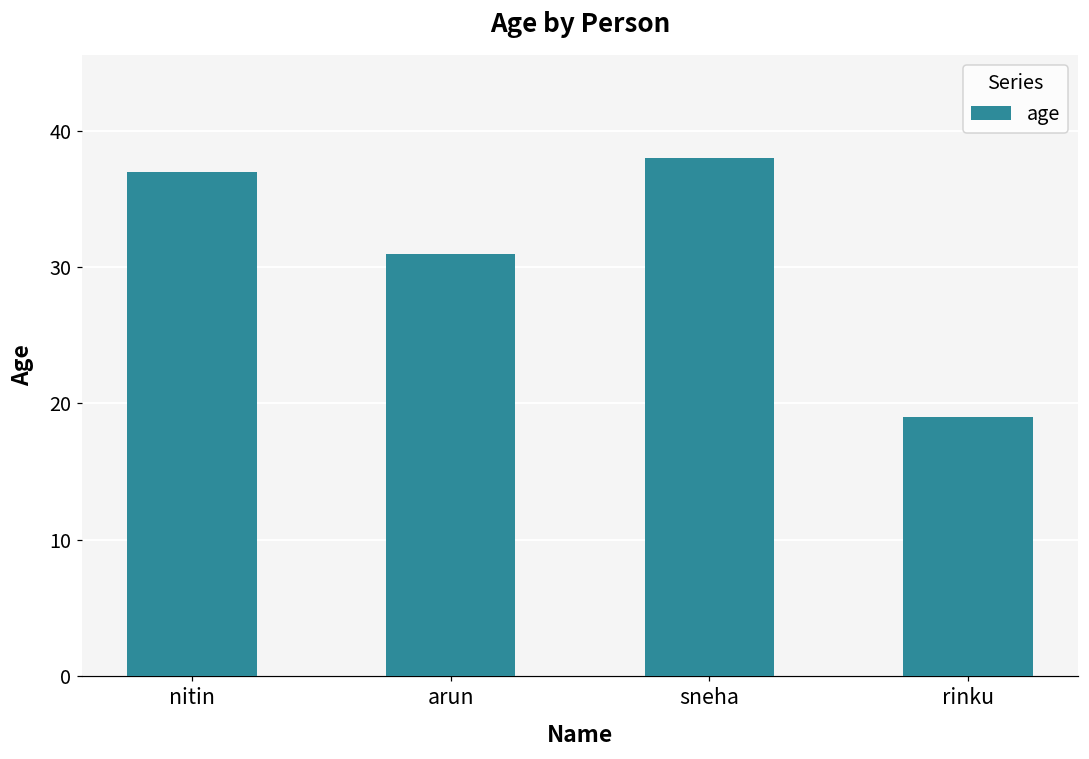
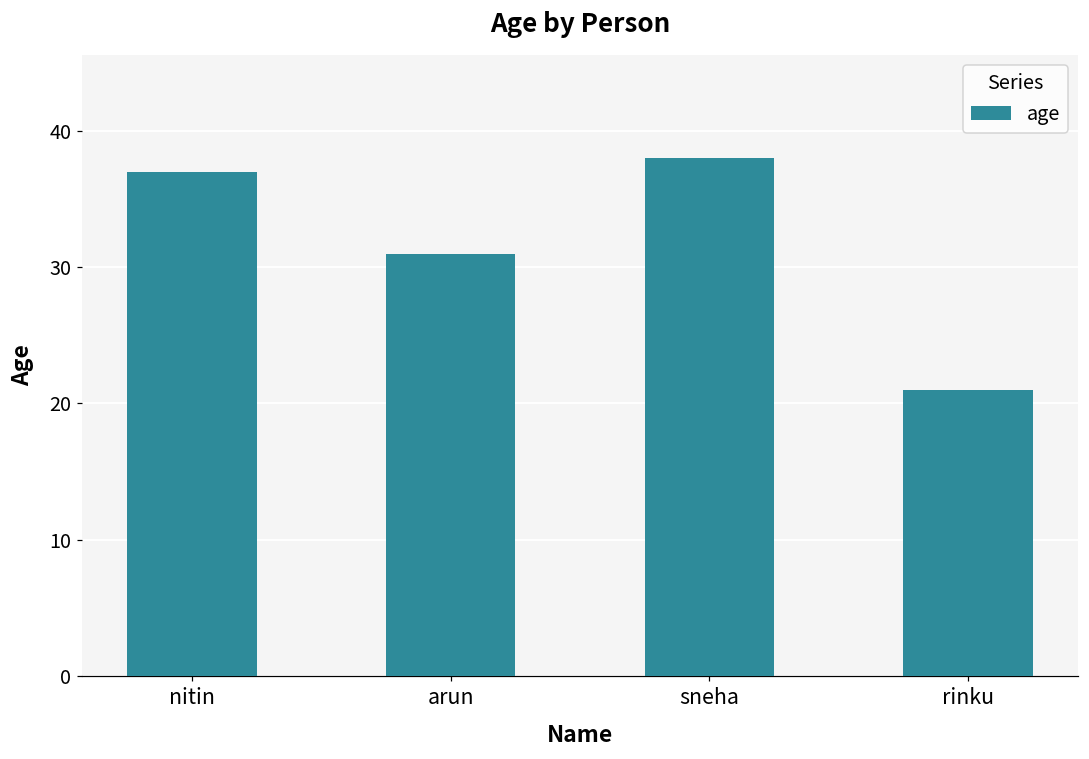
rinku: 19 -> 21
